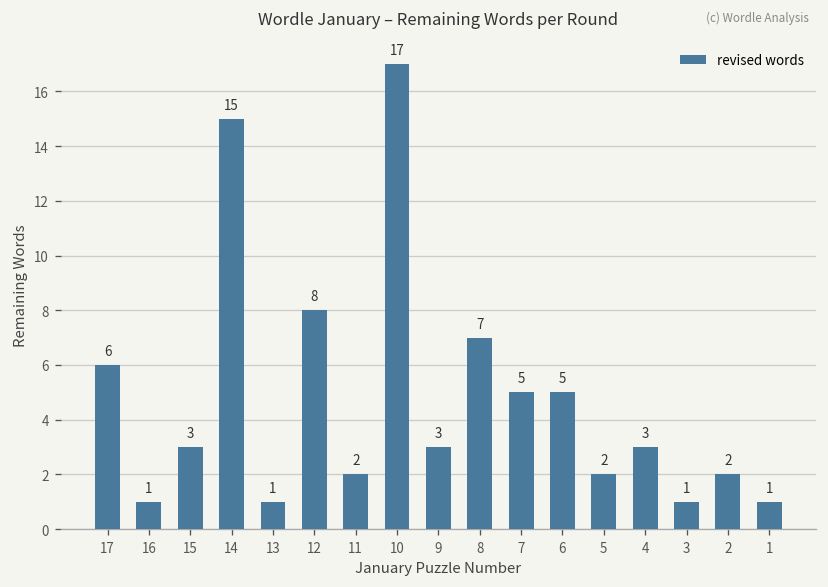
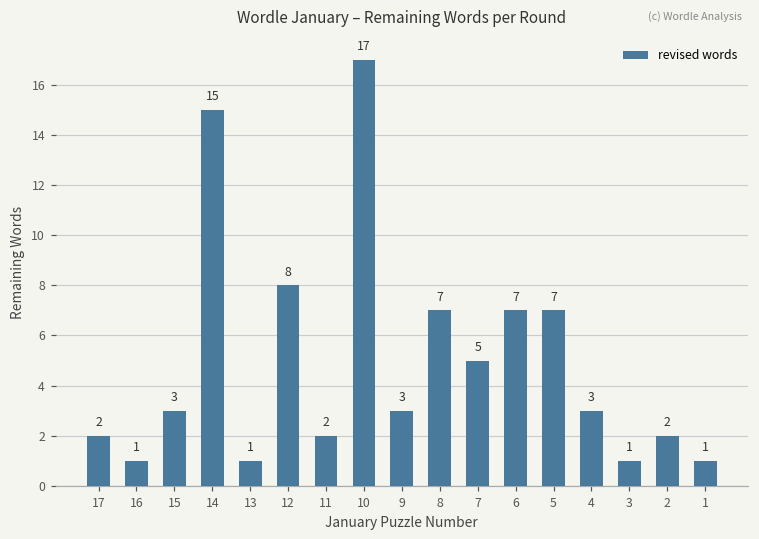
17: 6 -> 2
6: 5 -> 7
5: 2 -> 7
